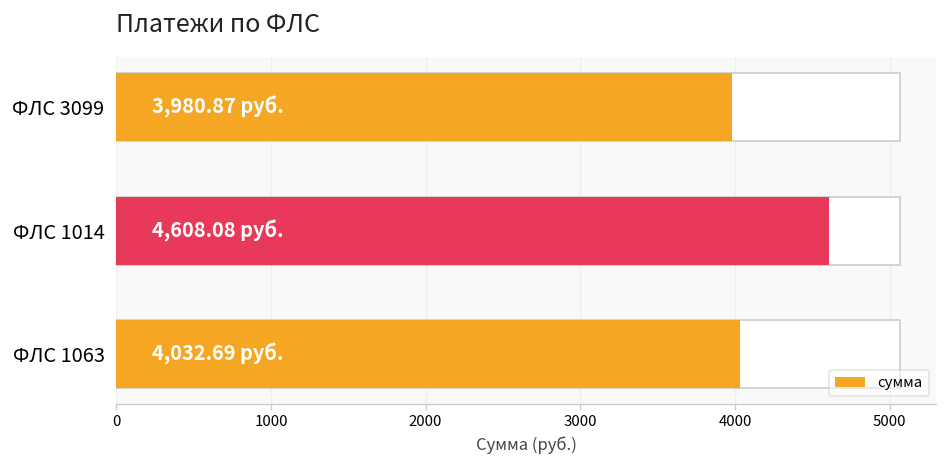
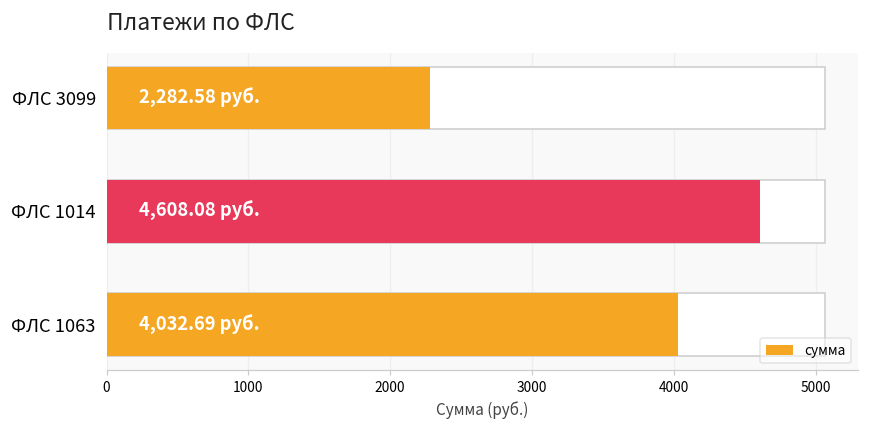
сумма, ФЛС 3099: 3,980.87 -> 2,282.58
